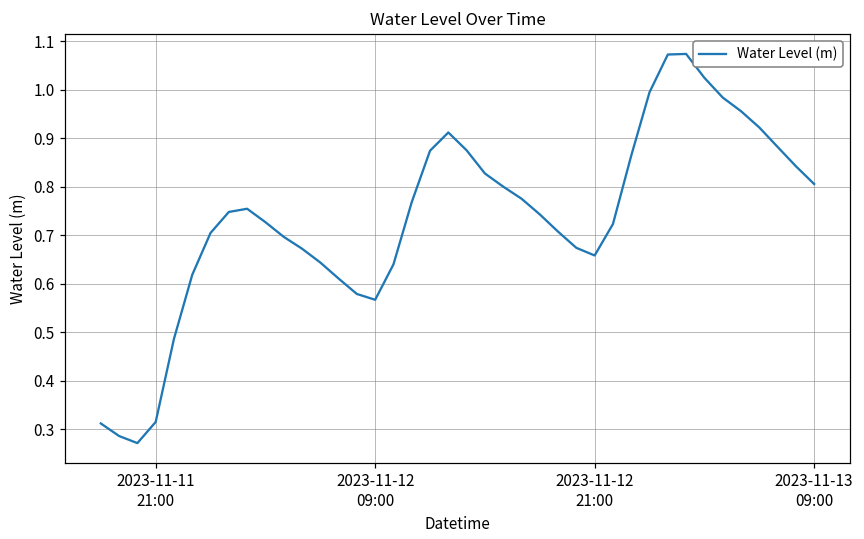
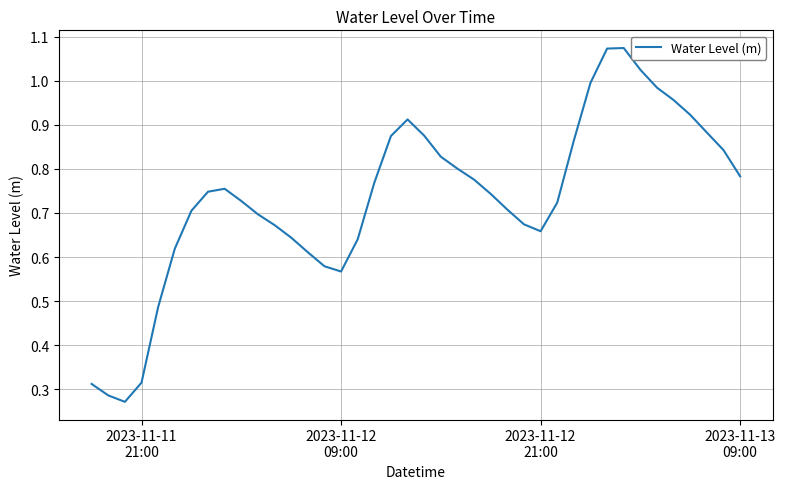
2023-11-13 09:00: 0.81 -> 0.78
